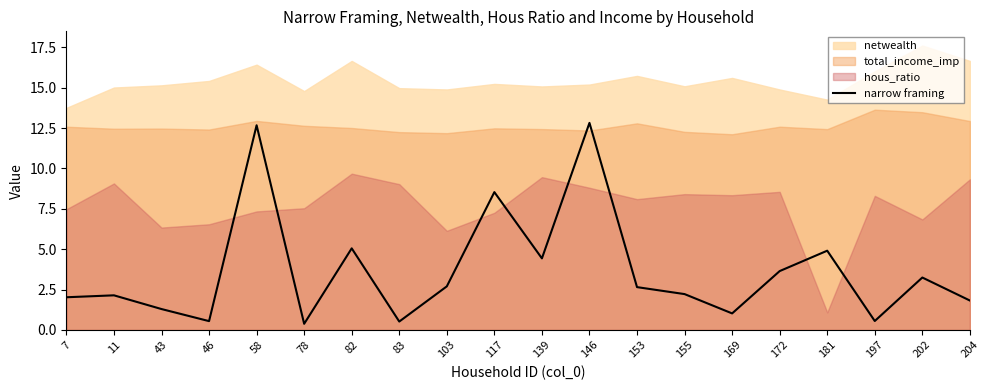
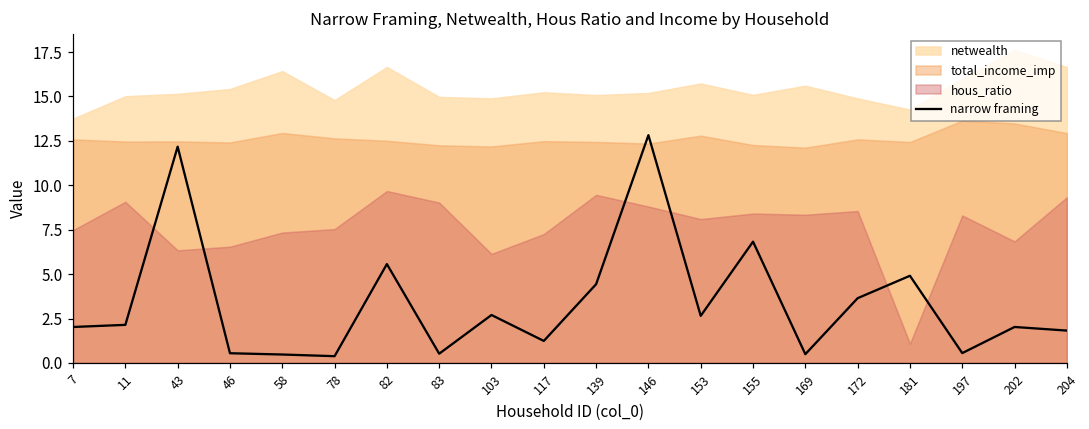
narrow framing, 43: 1.3 -> 12.2
narrow framing, 58: 12.7 -> 0.5
narrow framing, 82: 5.1 -> 5.6
narrow framing, 117: 8.5 -> 1.2
narrow framing, 155: 2.2 -> 6.8
narrow framing, 169: 1.0 -> 0.5
narrow framing, 202: 3.2 -> 2.0
